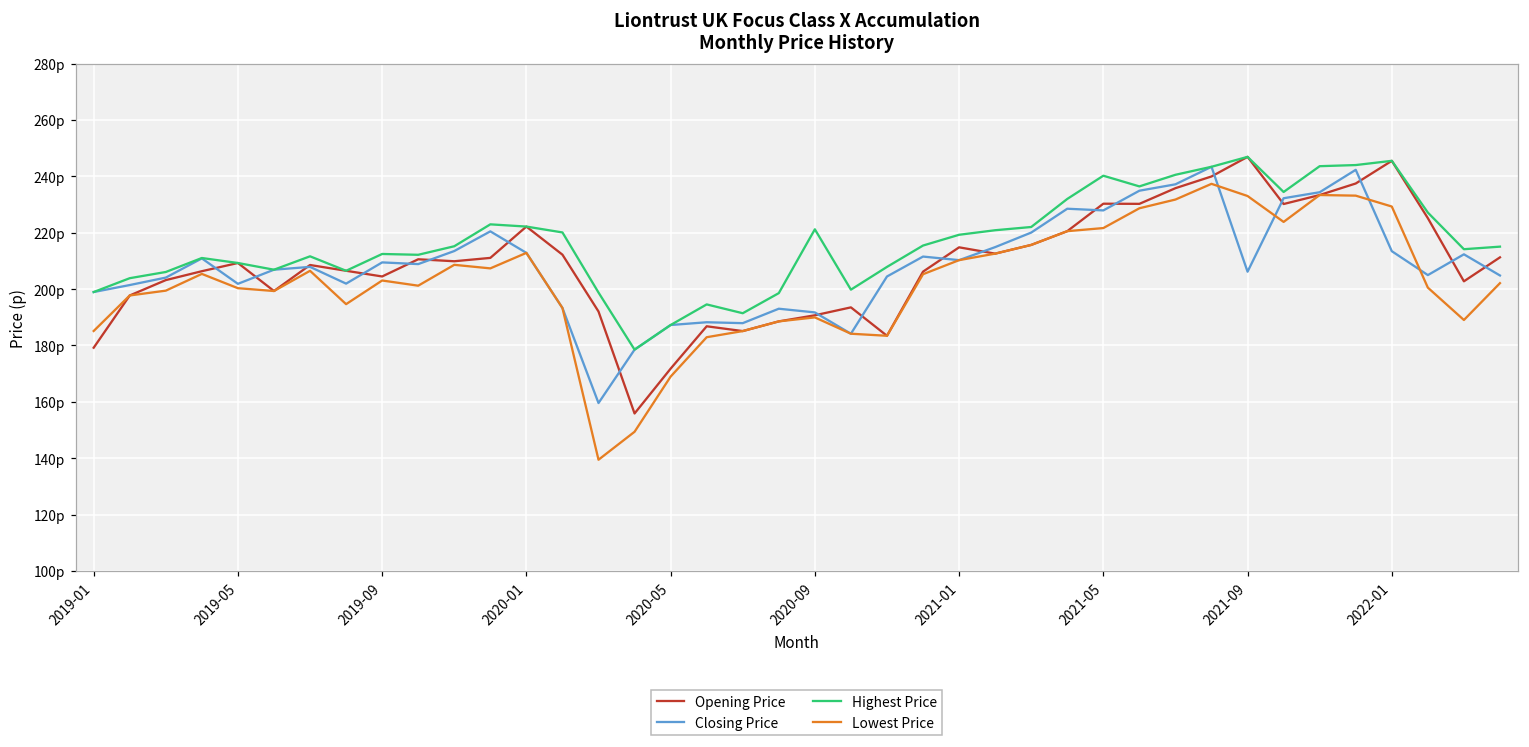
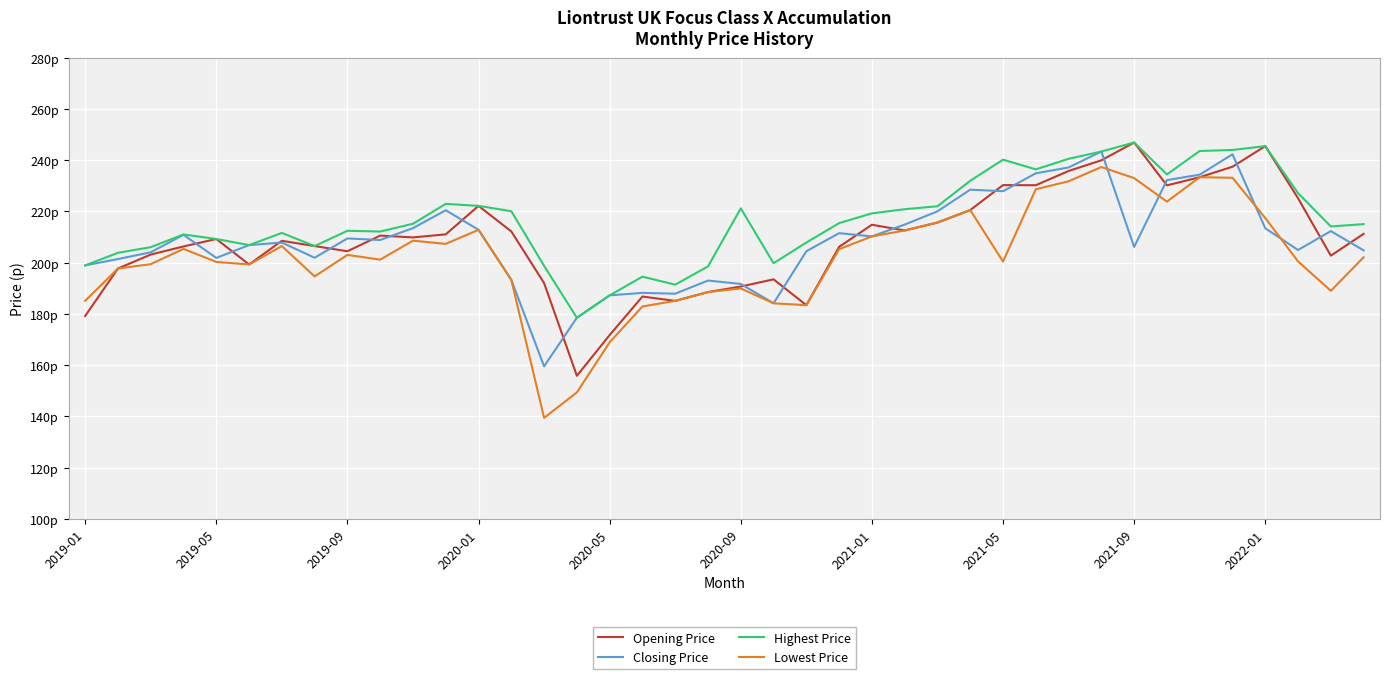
Lowest Price, 2021-05: 222p -> 200p
Lowest Price, 2022-01: 229p -> 217p
